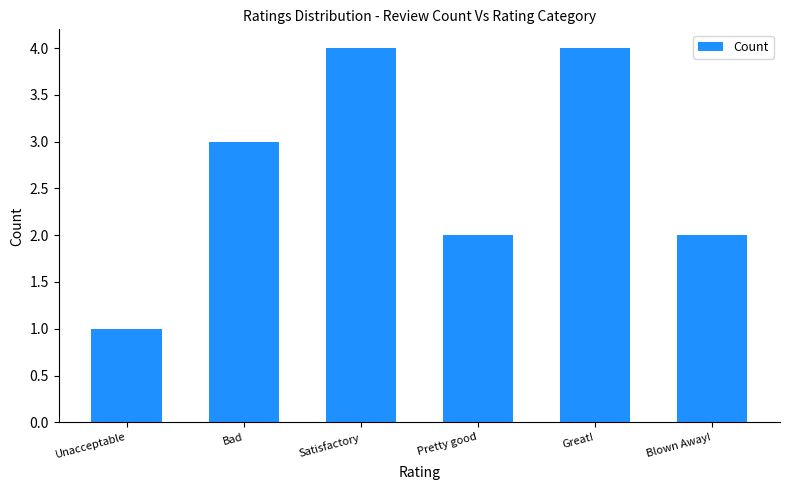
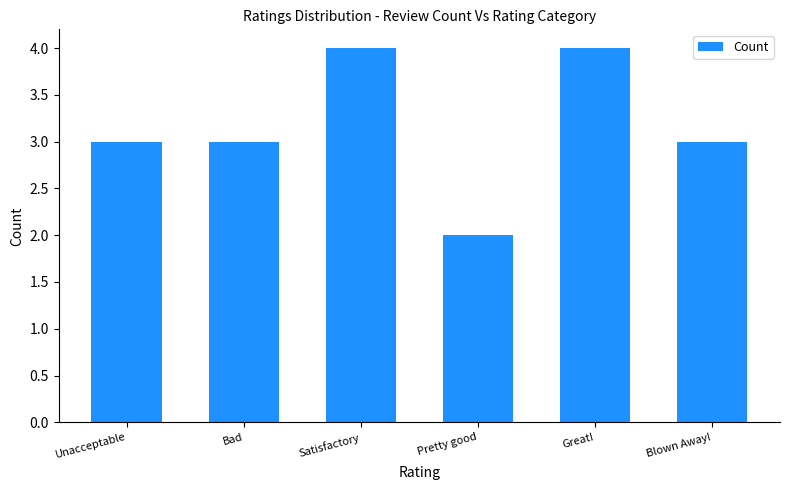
Unacceptable: 1 -> 3
Blown Away!: 2 -> 3
